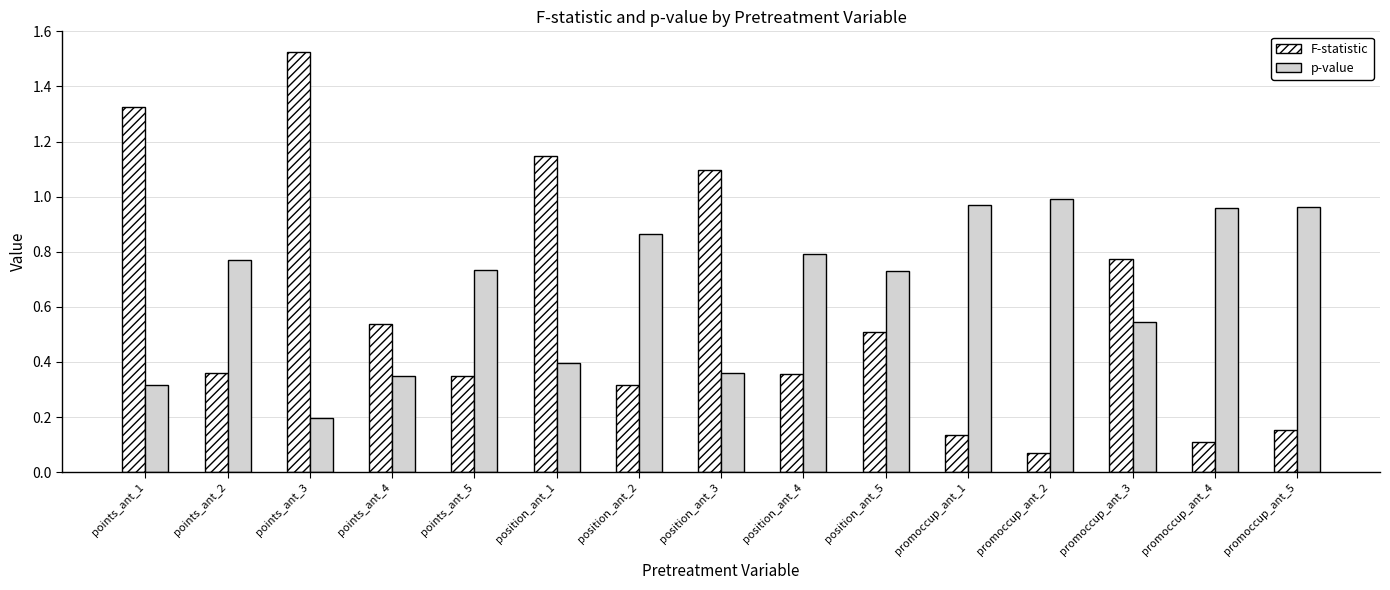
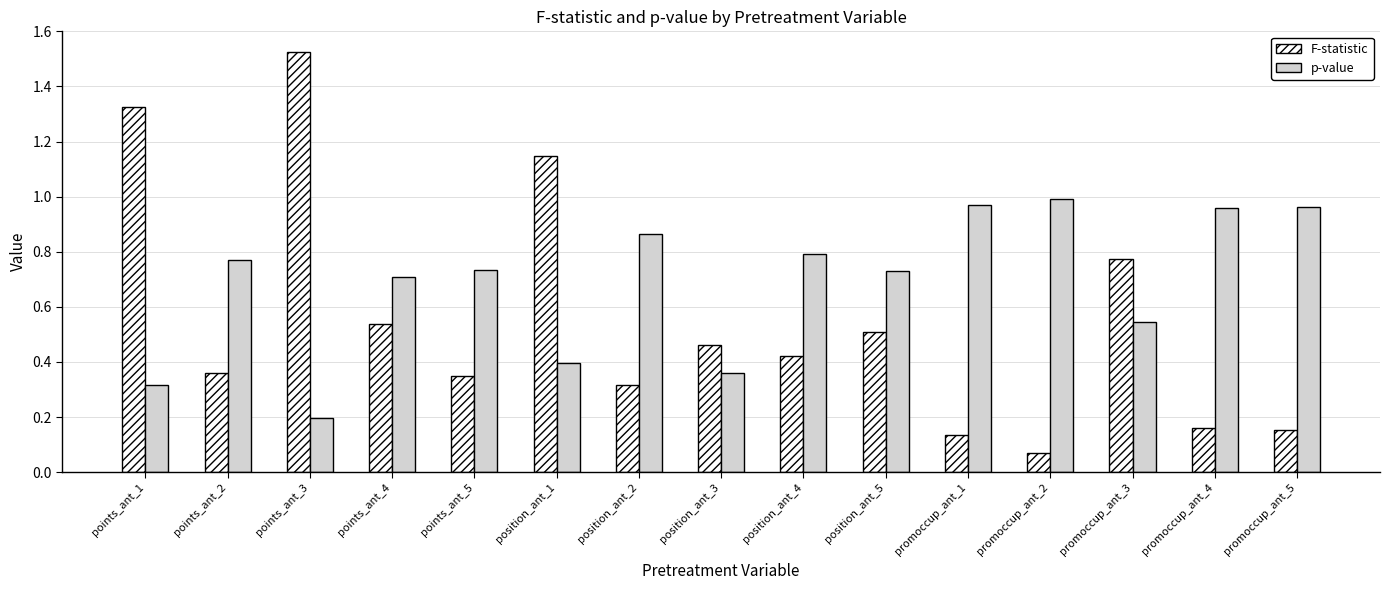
p-value, points_ant_4: 0.35 -> 0.71
F-statistic, position_ant_3: 1.10 -> 0.46
F-statistic, position_ant_4: 0.36 -> 0.42
F-statistic, promoccup_ant_4: 0.11 -> 0.16
